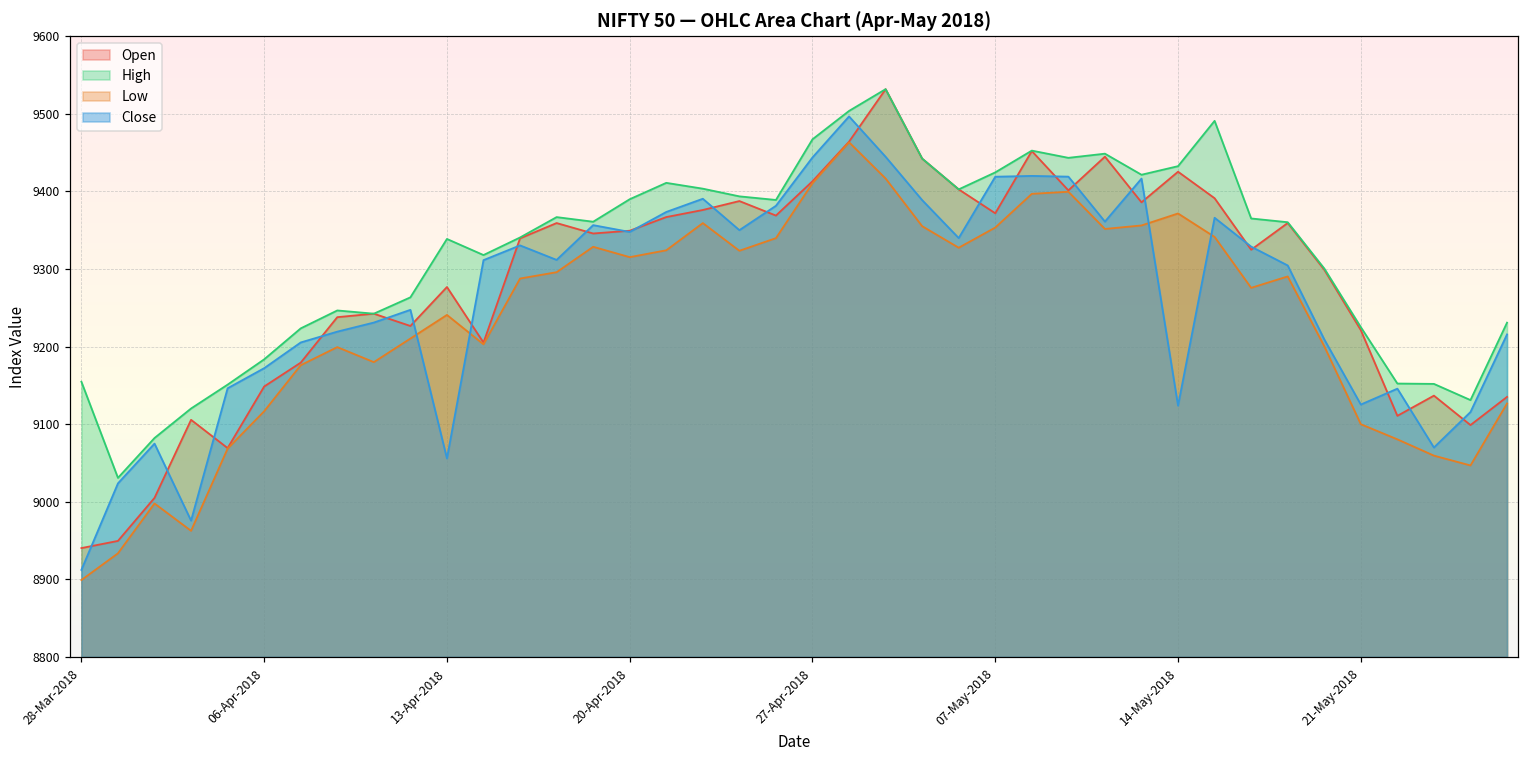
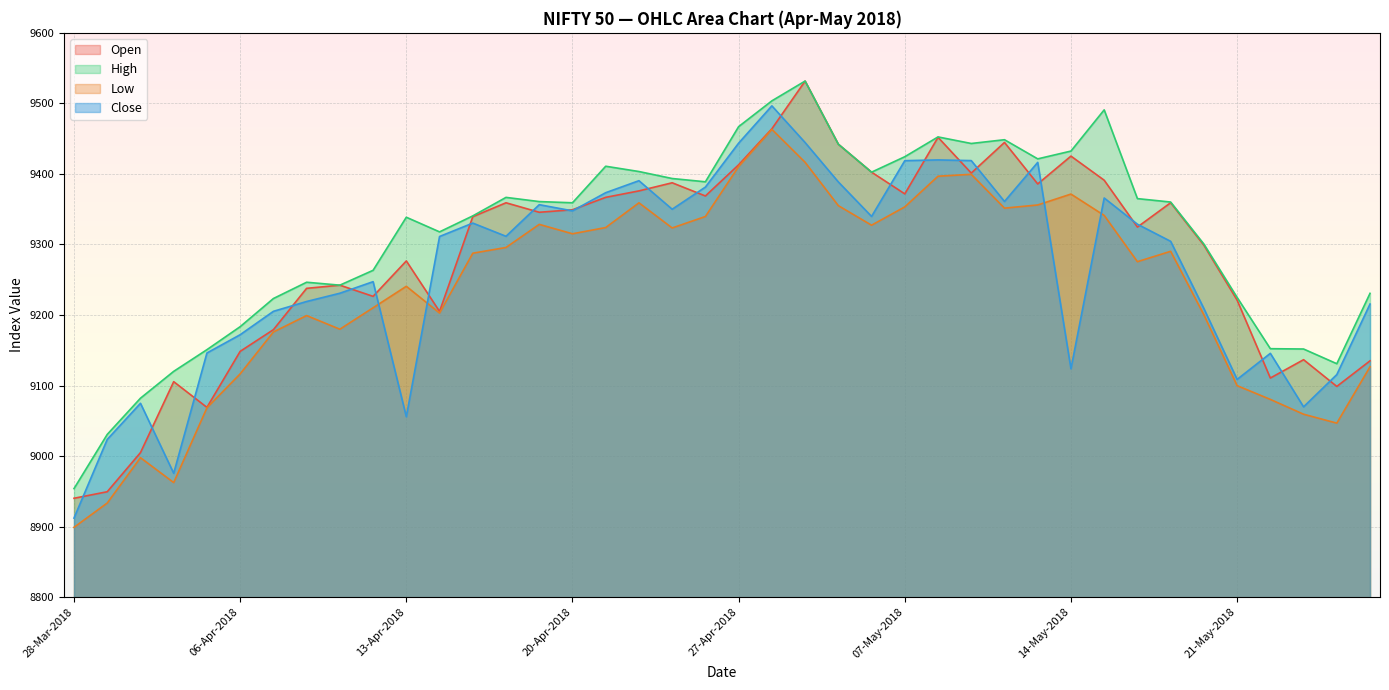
High, 28-Mar-2018: 9150 -> 8950
High, 20-Apr-2018: 9390 -> 9360
Close, 21-May-2018: 9130 -> 9110
